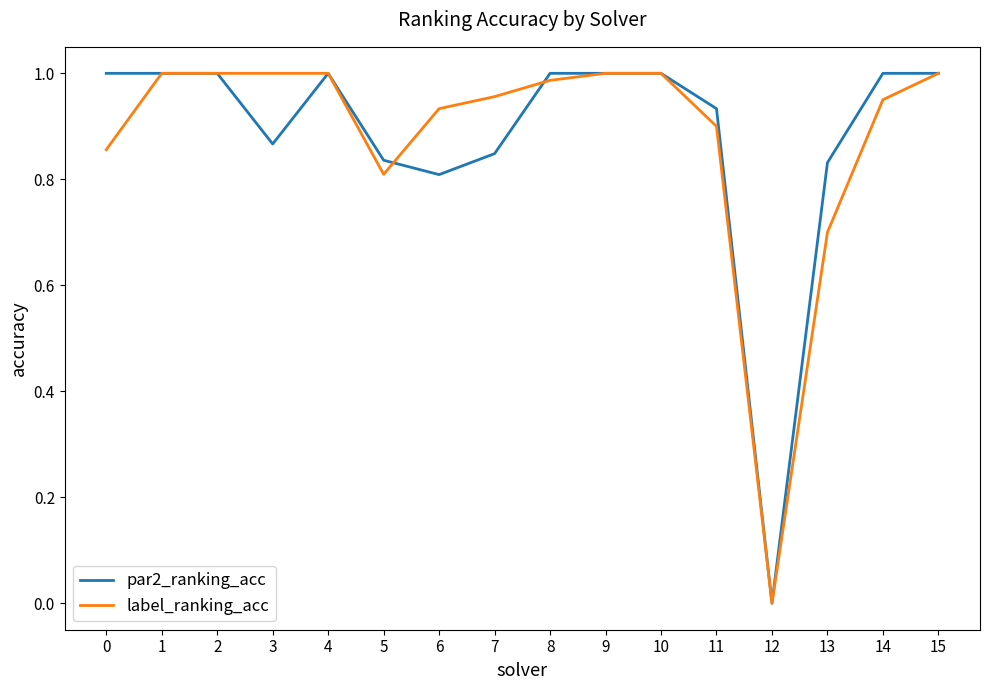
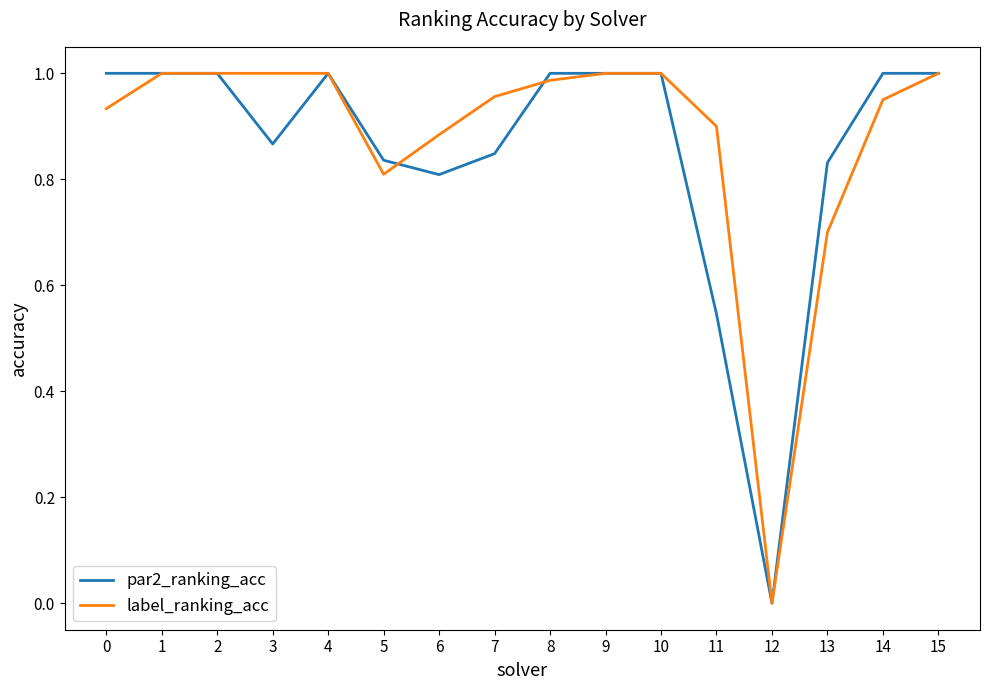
label_ranking_acc, 0: 0.86 -> 0.93
label_ranking_acc, 6: 0.93 -> 0.88
par2_ranking_acc, 11: 0.93 -> 0.55
